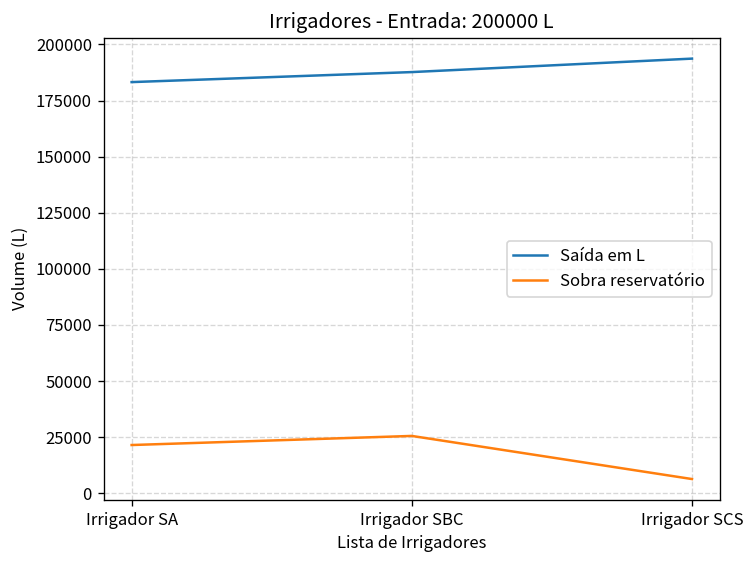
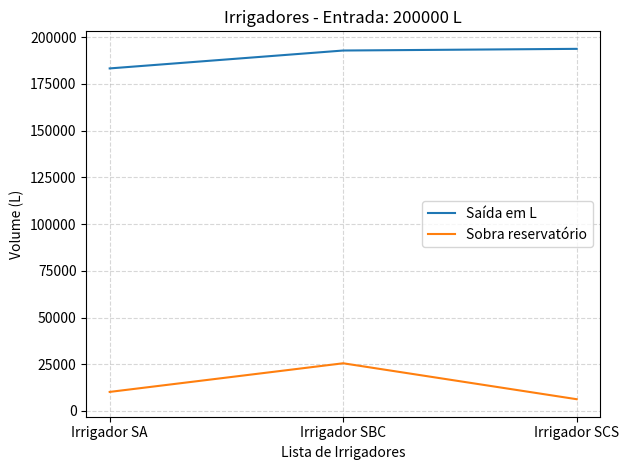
Sobra reservatório, Irrigador SA: 21000 -> 10000
Saída em L, Irrigador SBC: 188000 -> 193000
